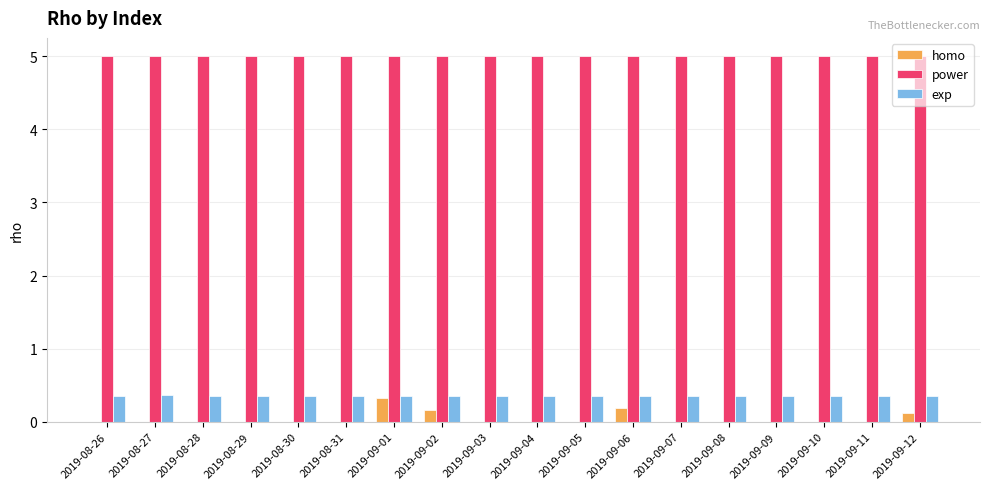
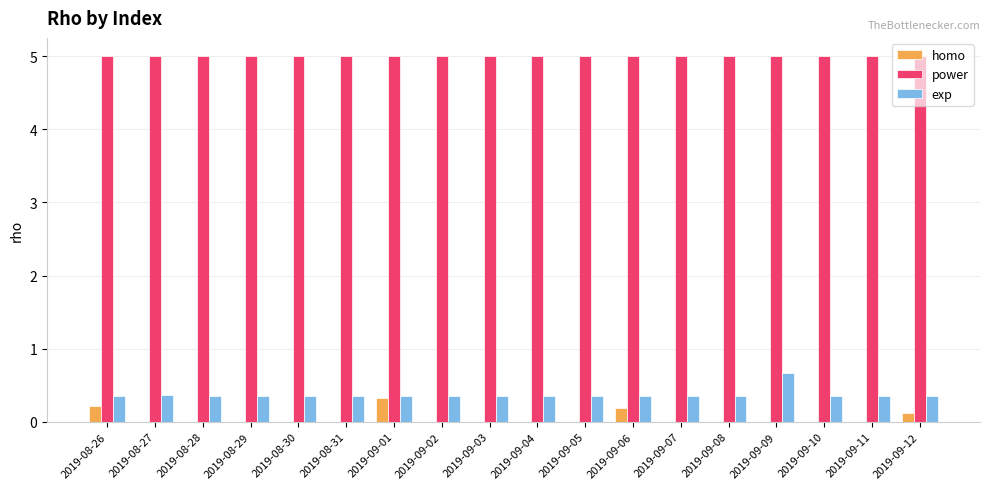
homo, 2019-08-26: 0.0 -> 0.2
homo, 2019-09-02: 0.2 -> 0.0
exp, 2019-09-09: 0.4 -> 0.7
